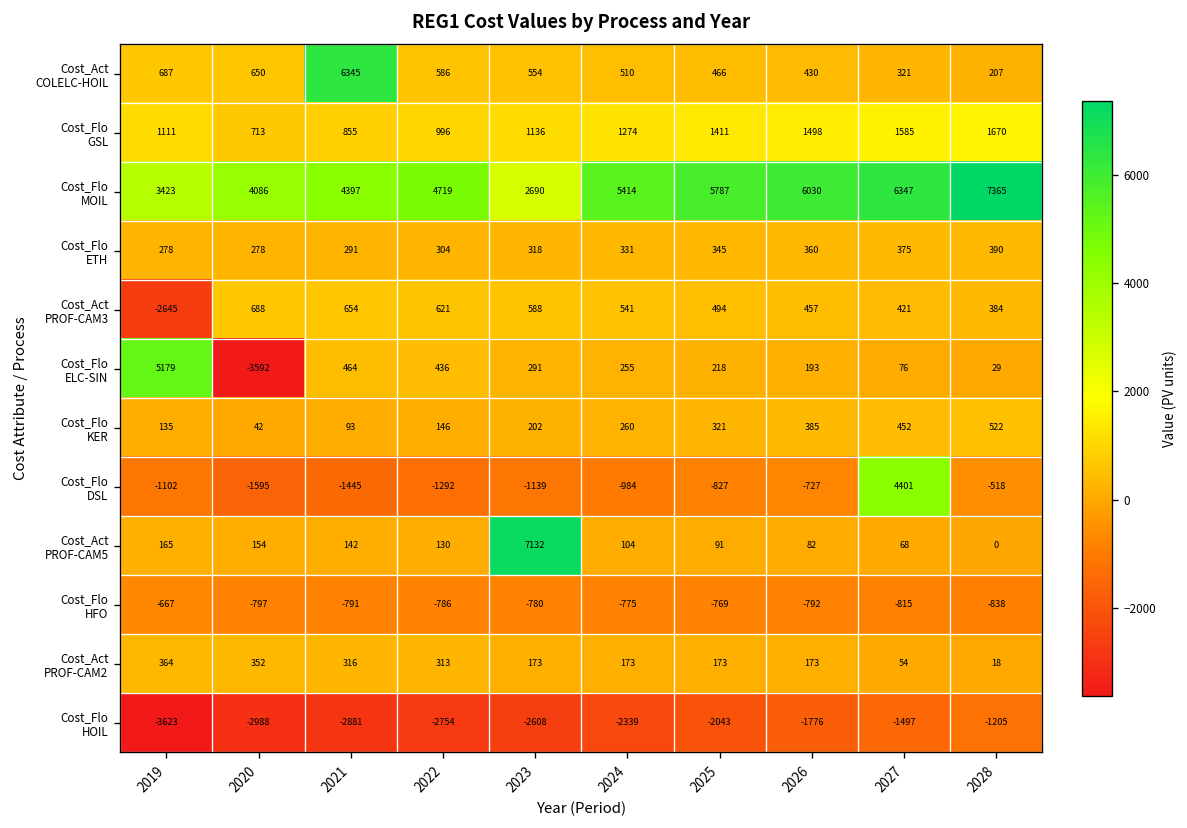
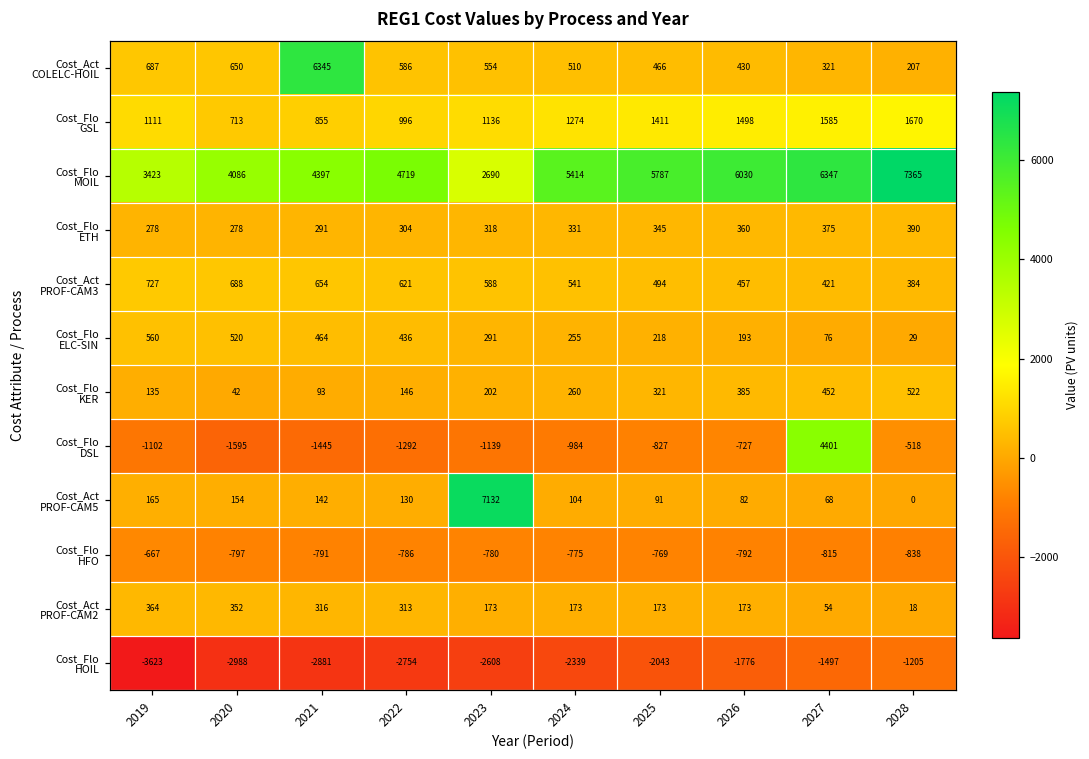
Cost_Act PROF-CAM3, 2019: -2645 -> 727
Cost_Flo ELC-SIN, 2019: 5179 -> 560
Cost_Flo ELC-SIN, 2020: -3592 -> 520
